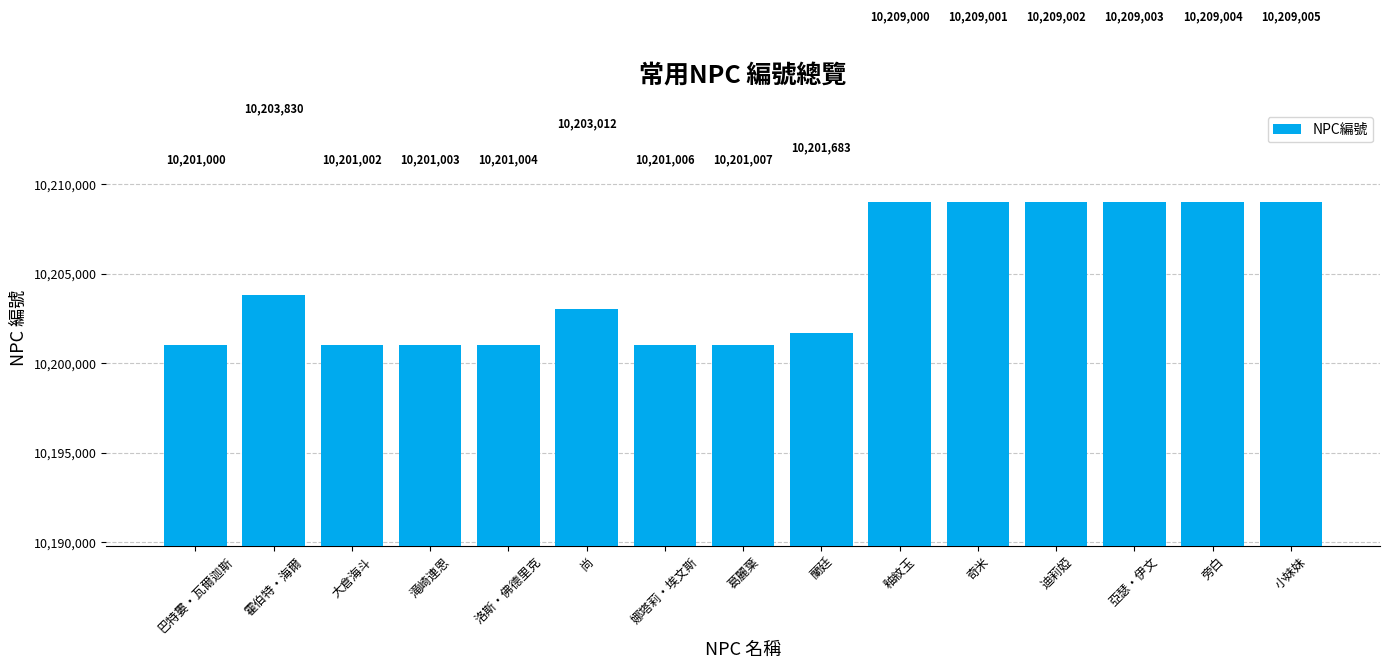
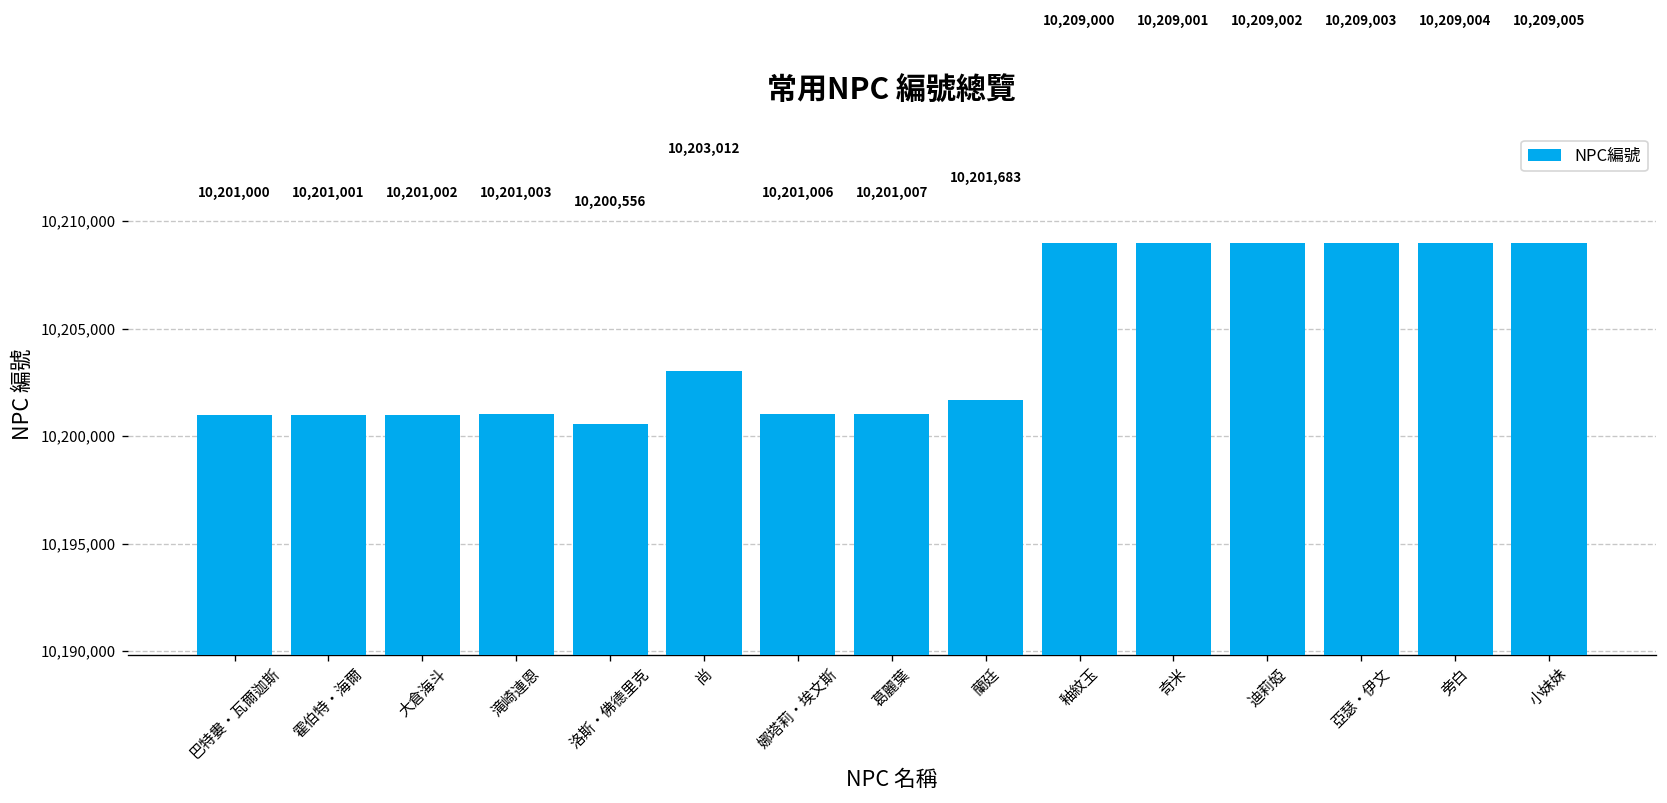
霍伯特‧海爾: 10,203,830 -> 10,201,001
洛斯‧佛德里克: 10,201,004 -> 10,200,556
